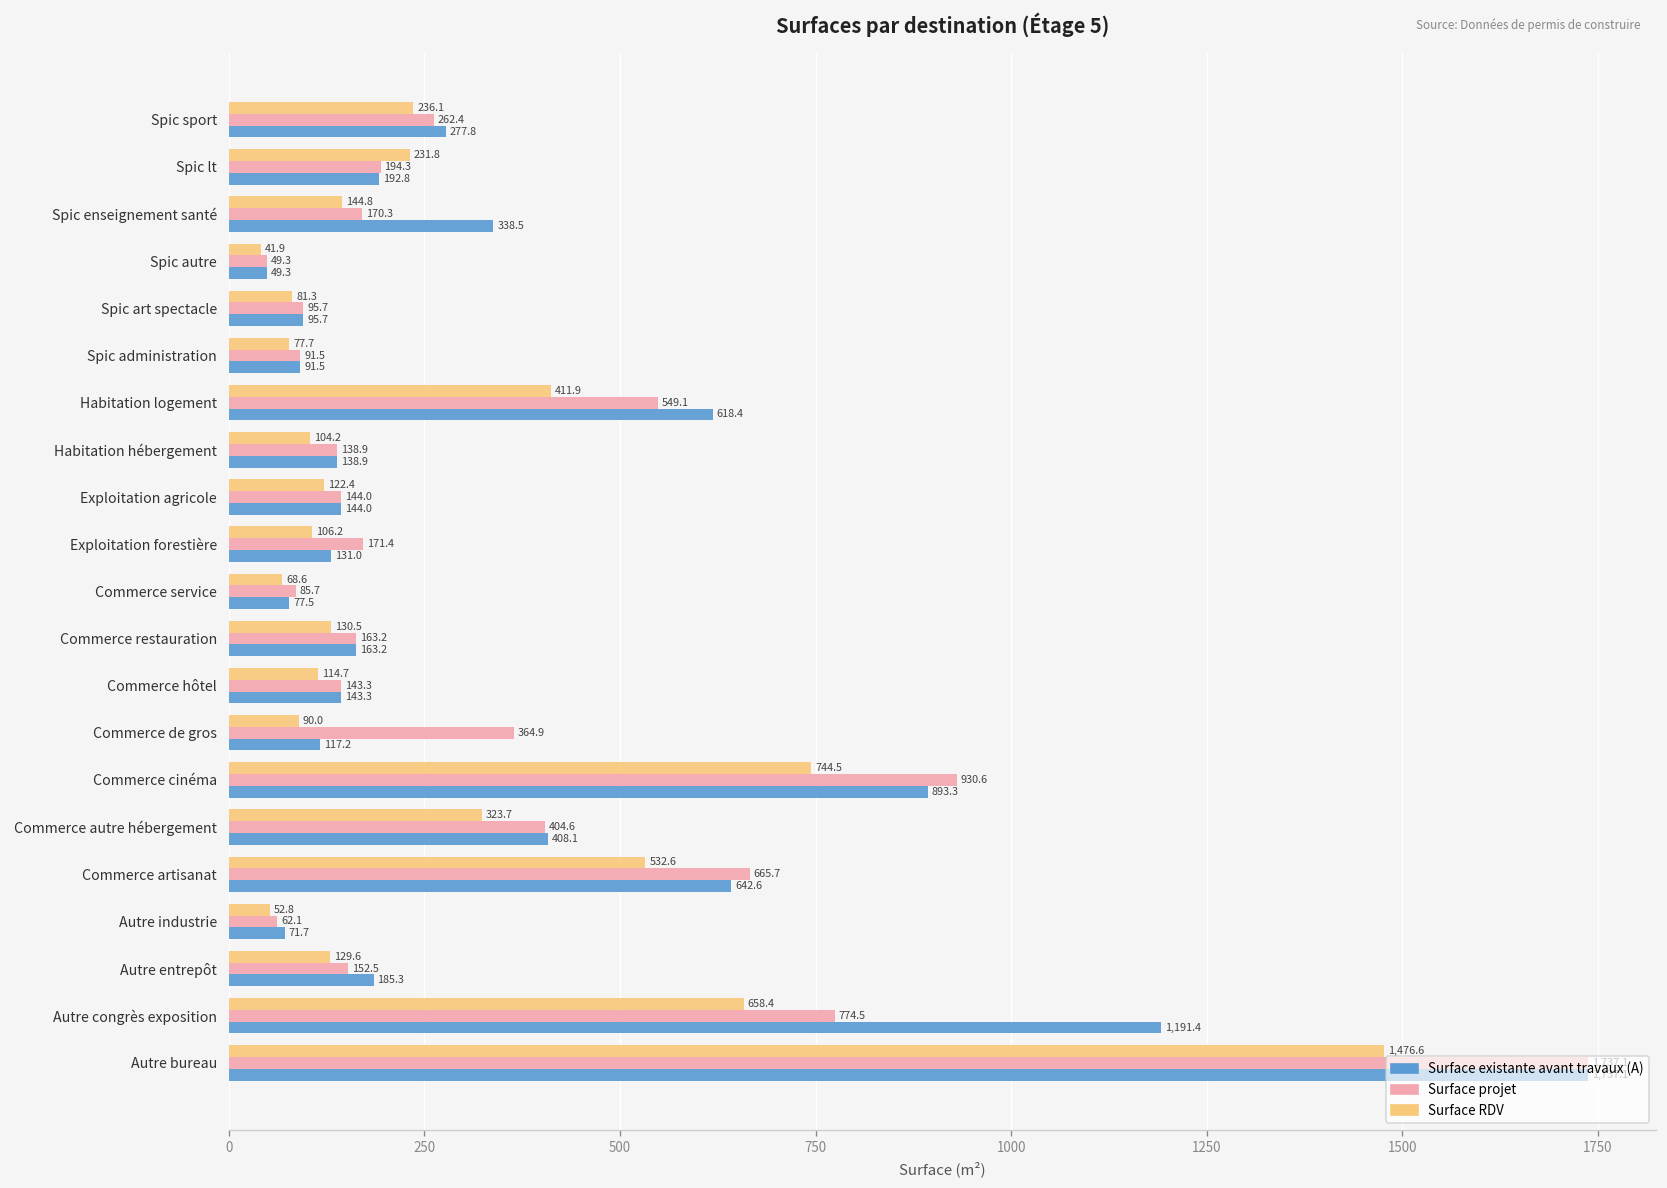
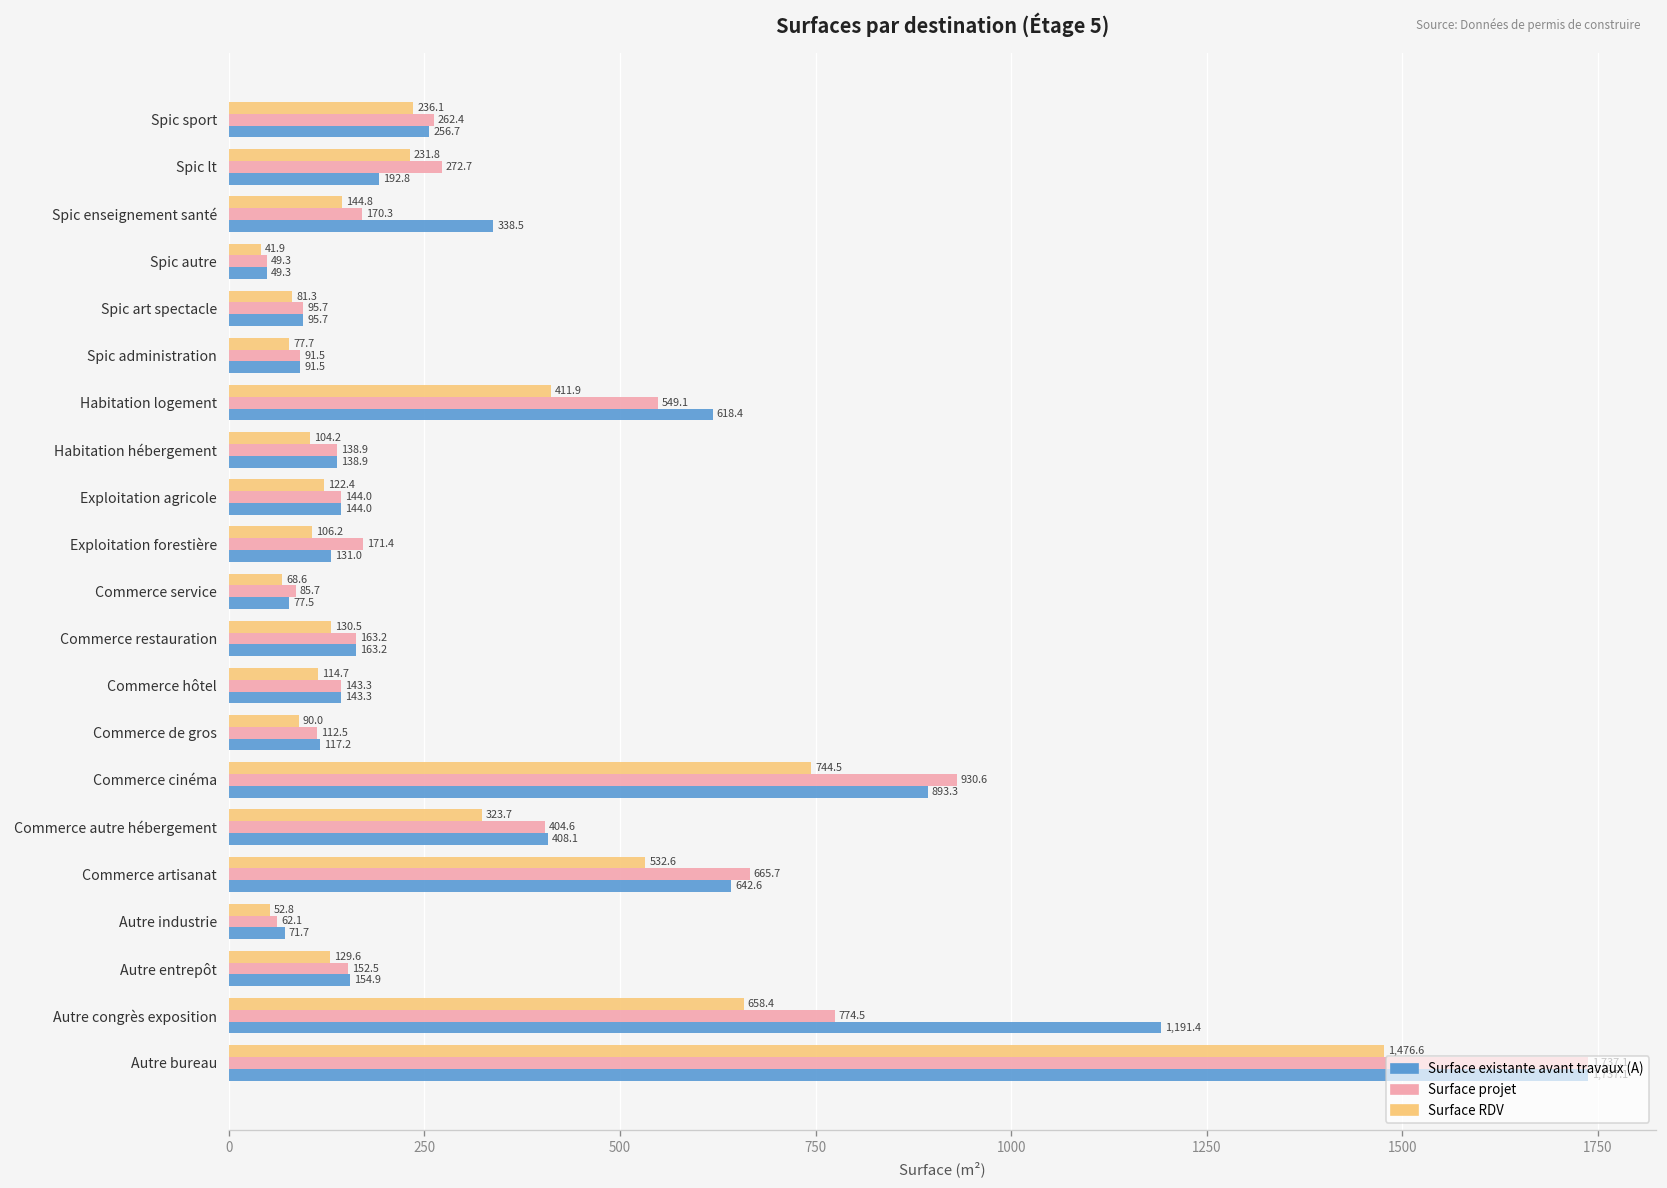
Surface existante avant travaux (A), Spic sport: 277.8 -> 256.7
Surface projet, Spic lt: 194.3 -> 272.7
Surface projet, Commerce de gros: 364.9 -> 112.5
Surface existante avant travaux (A), Autre entrepôt: 185.3 -> 154.9
